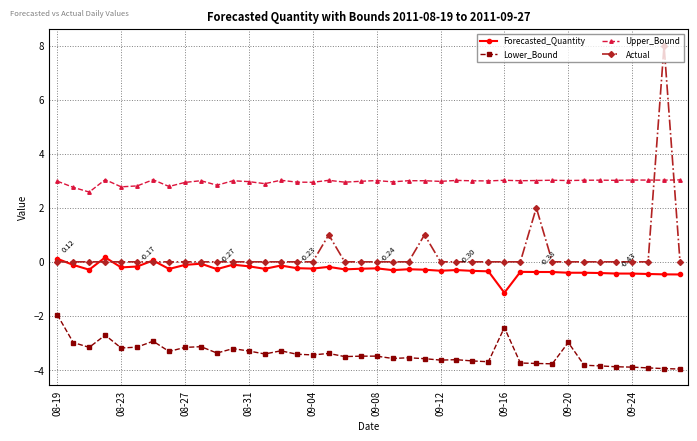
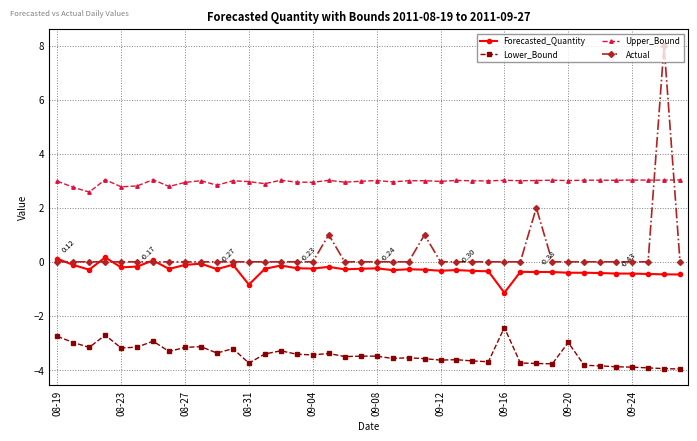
Lower_Bound, 08-19: -2.0 -> -2.8
Forecasted_Quantity, 08-31: -0.2 -> -0.8
Lower_Bound, 08-31: -3.3 -> -3.7
